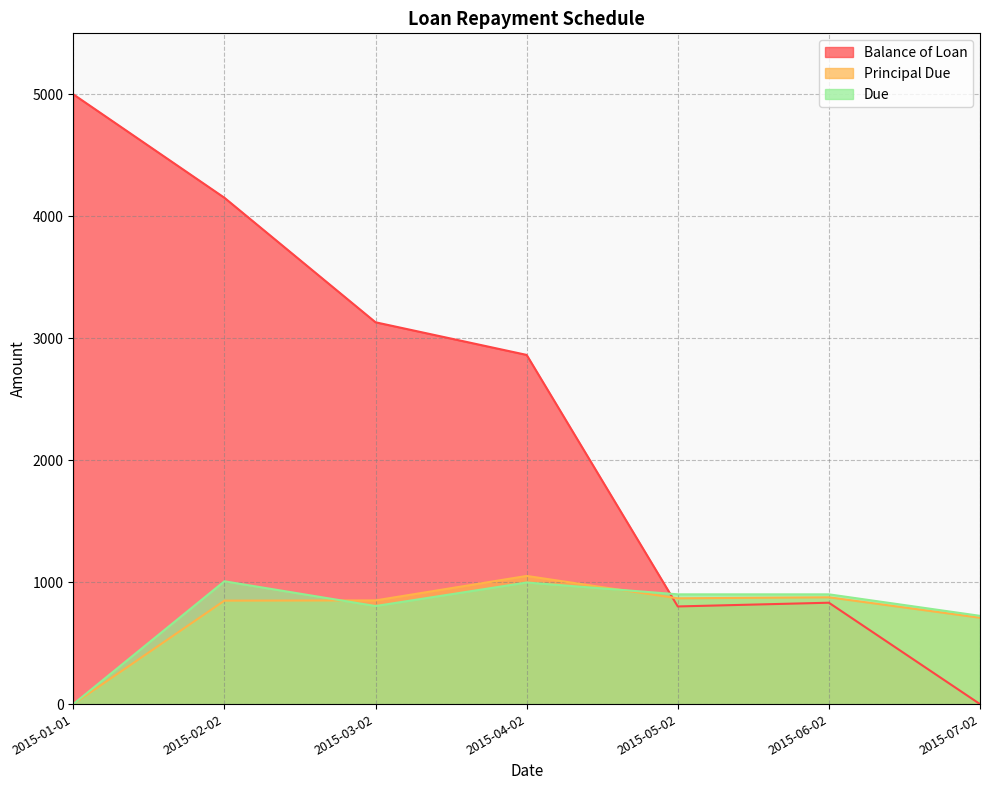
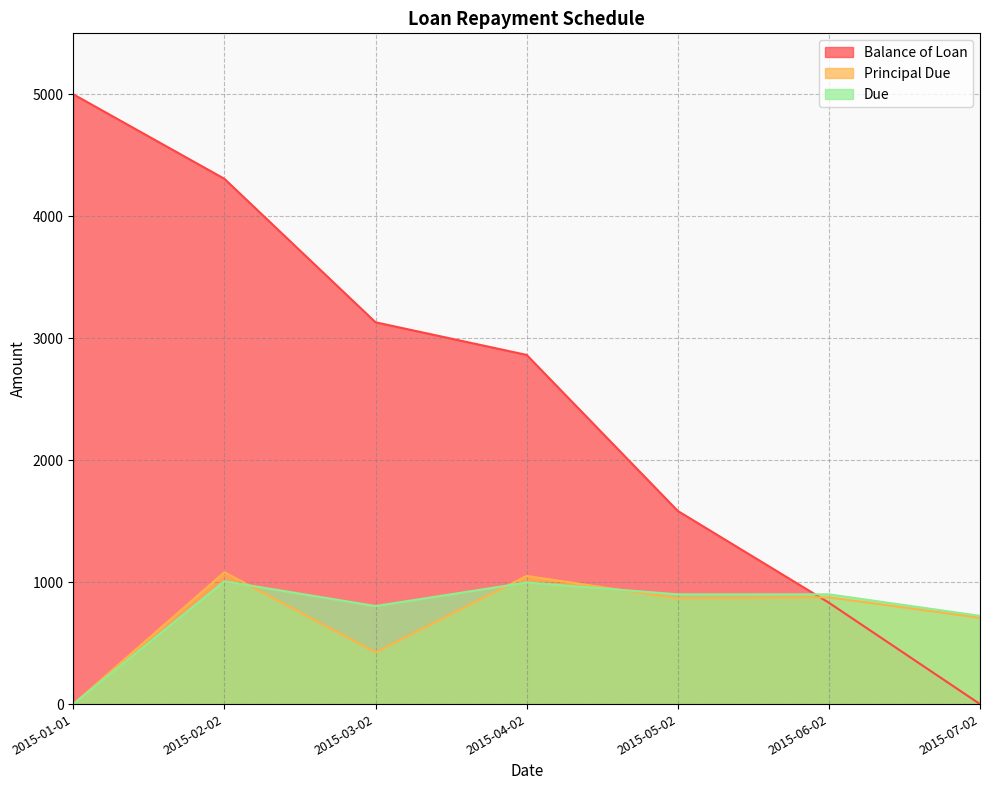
Balance of Loan, 2015-02-02: 4150 -> 4310
Principal Due, 2015-02-02: 850 -> 1080
Principal Due, 2015-03-02: 850 -> 420
Balance of Loan, 2015-05-02: 800 -> 1580
